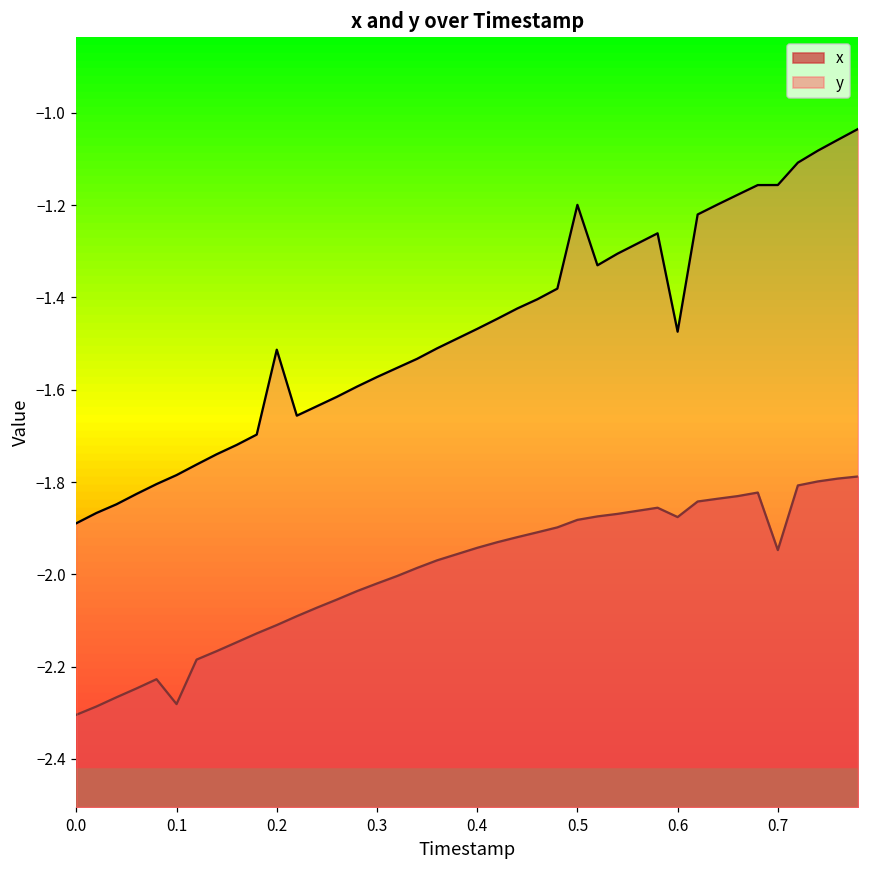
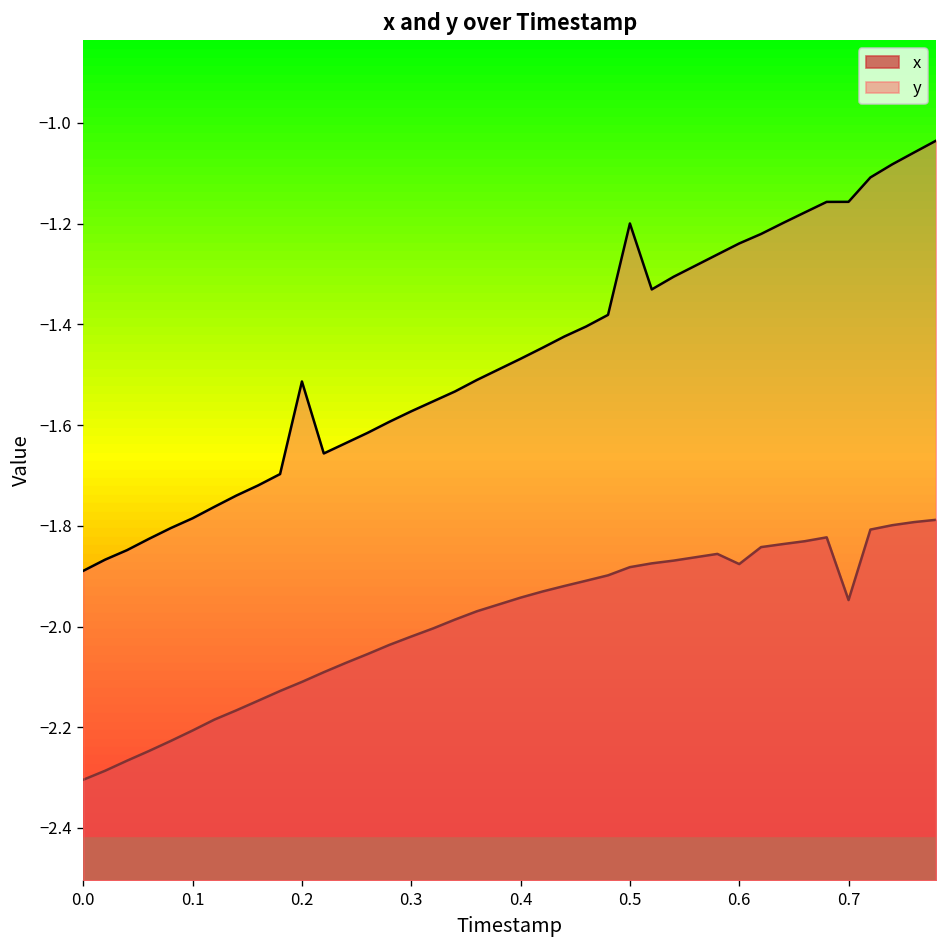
x, 0.1: -2.28 -> -2.21
y, 0.6: -1.47 -> -1.24
